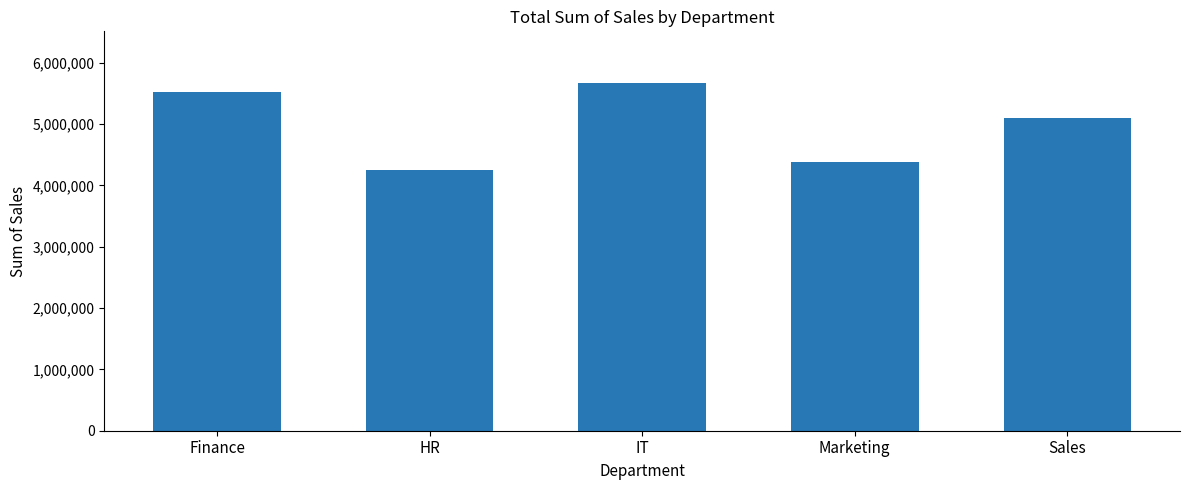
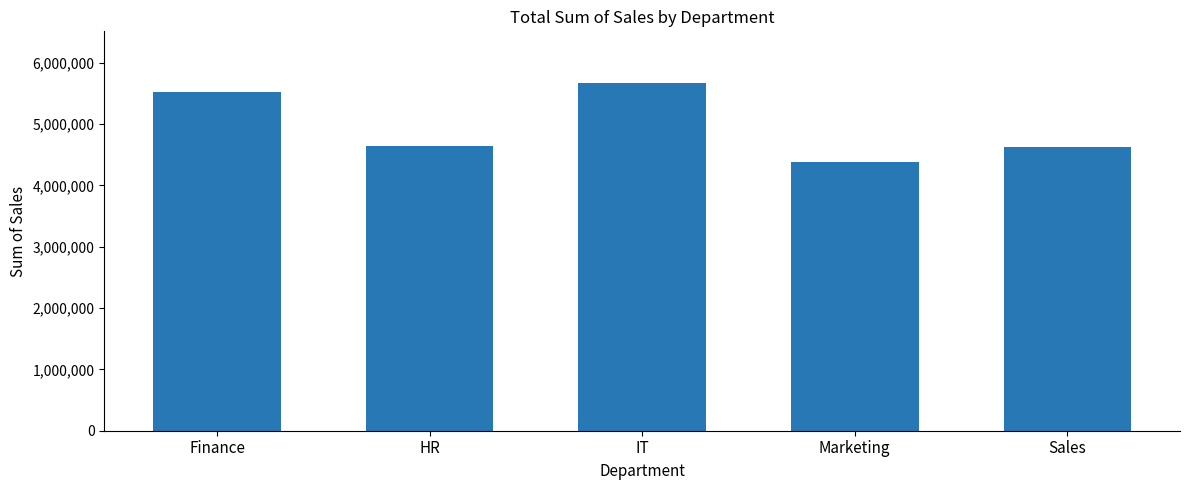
HR: 4,300,000 -> 4,600,000
Sales: 5,100,000 -> 4,600,000
